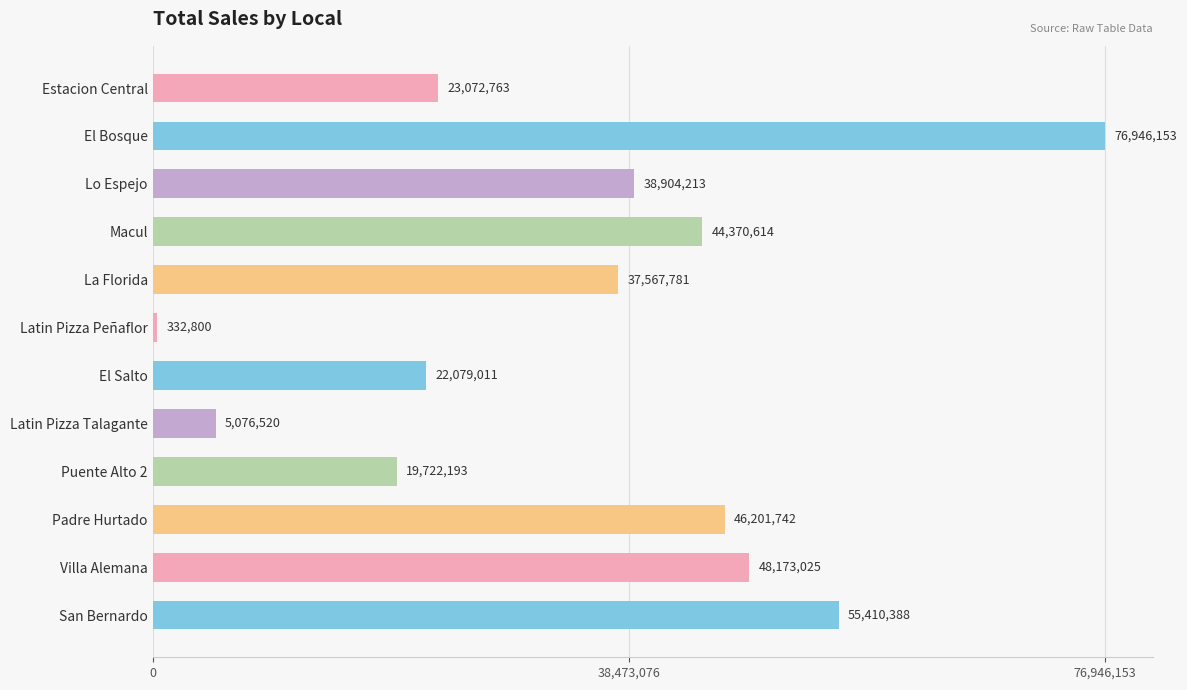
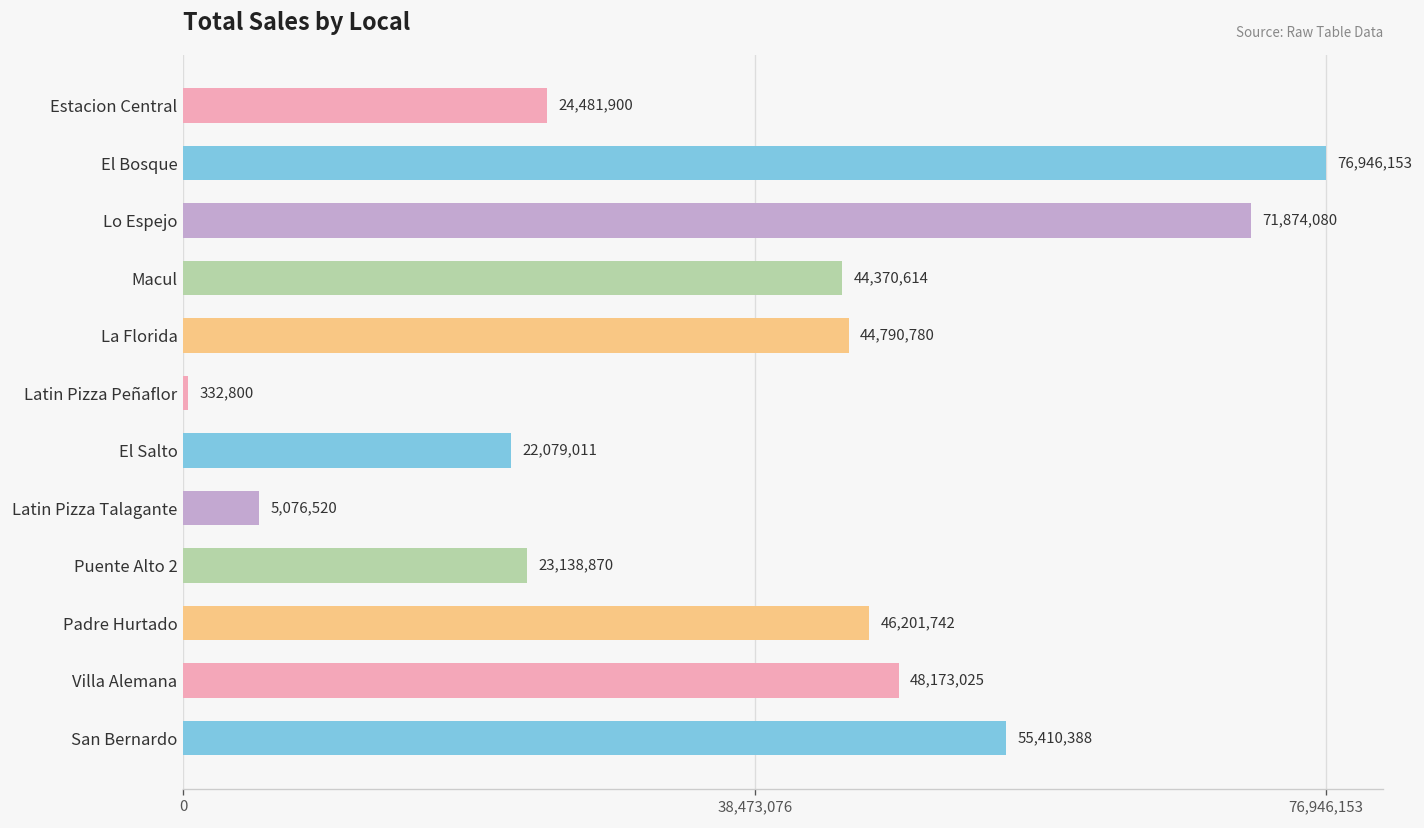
Estacion Central: 23,072,763 -> 24,481,900
Lo Espejo: 38,904,213 -> 71,874,080
La Florida: 37,567,781 -> 44,790,780
Puente Alto 2: 19,722,193 -> 23,138,870
